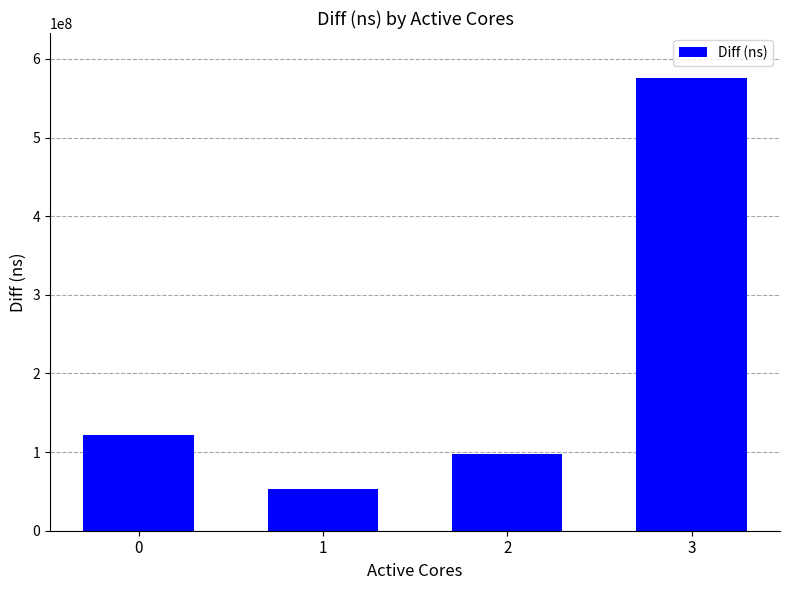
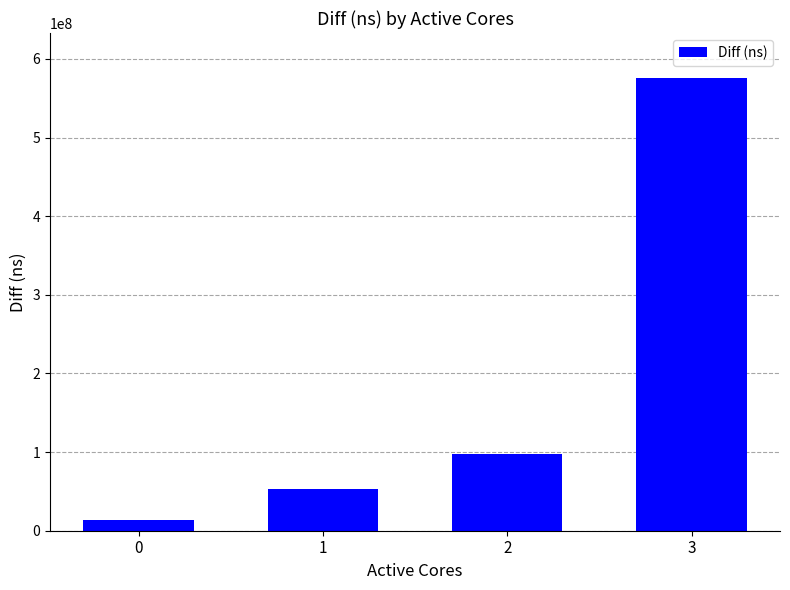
0: 120000000 -> 10000000
